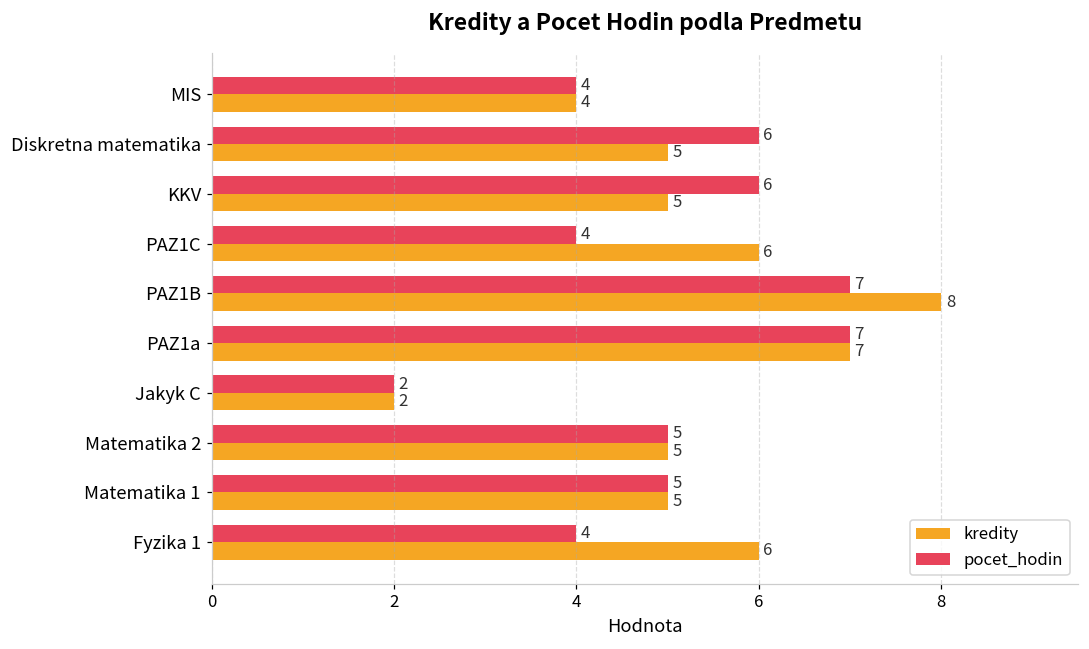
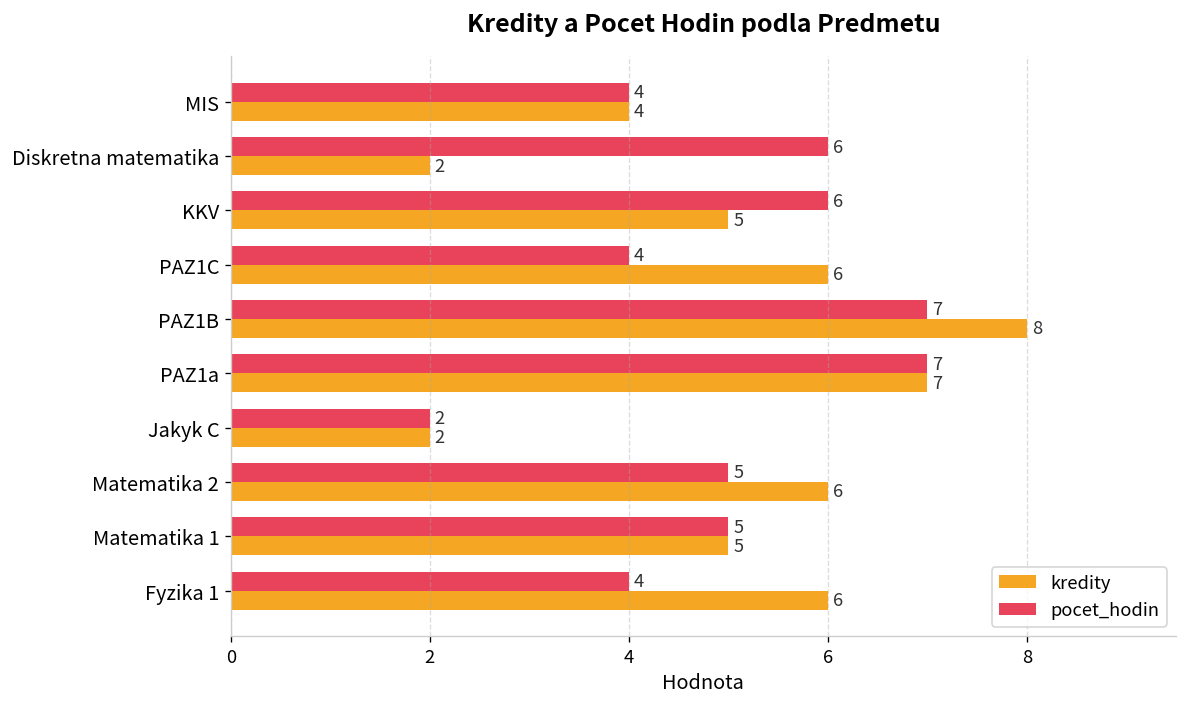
kredity, Diskretna matematika: 5 -> 2
kredity, Matematika 2: 5 -> 6
